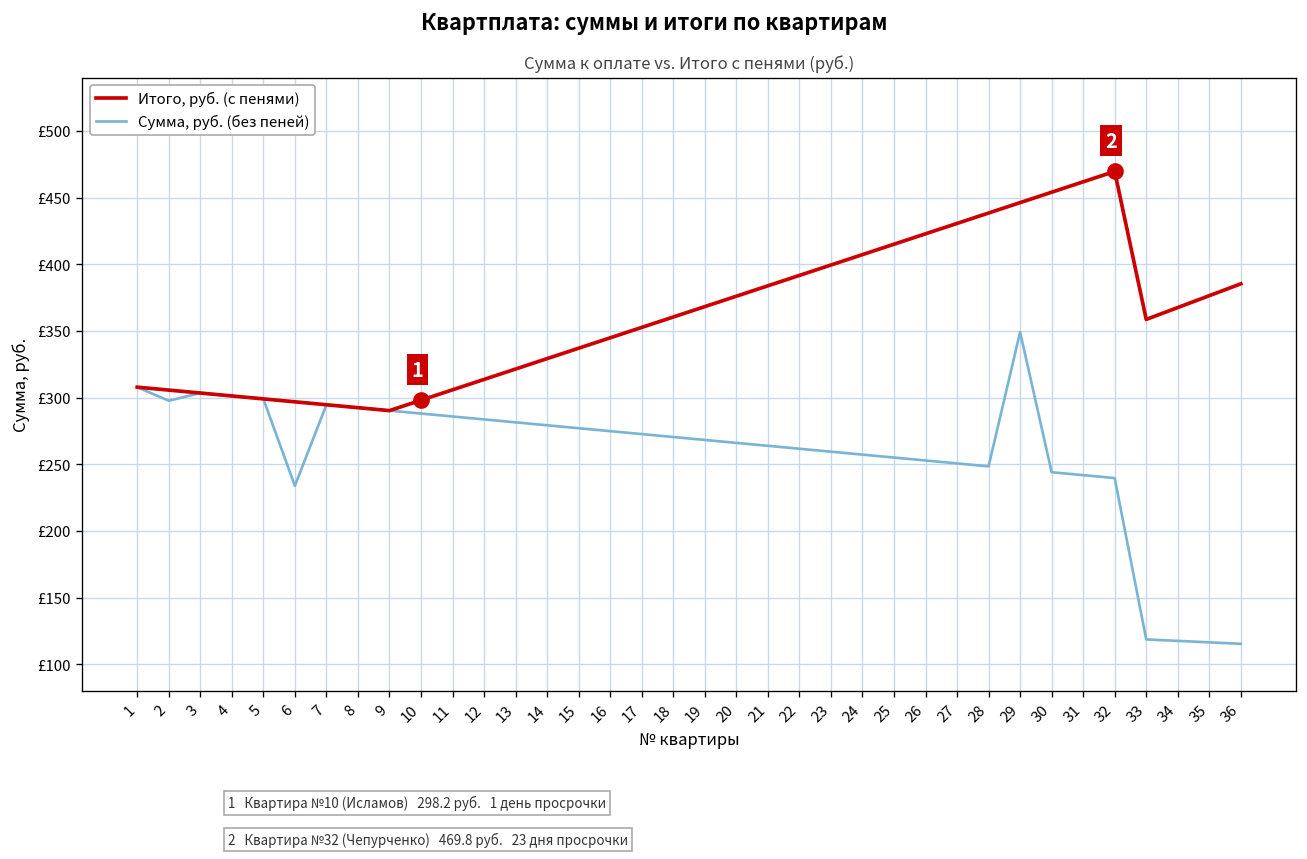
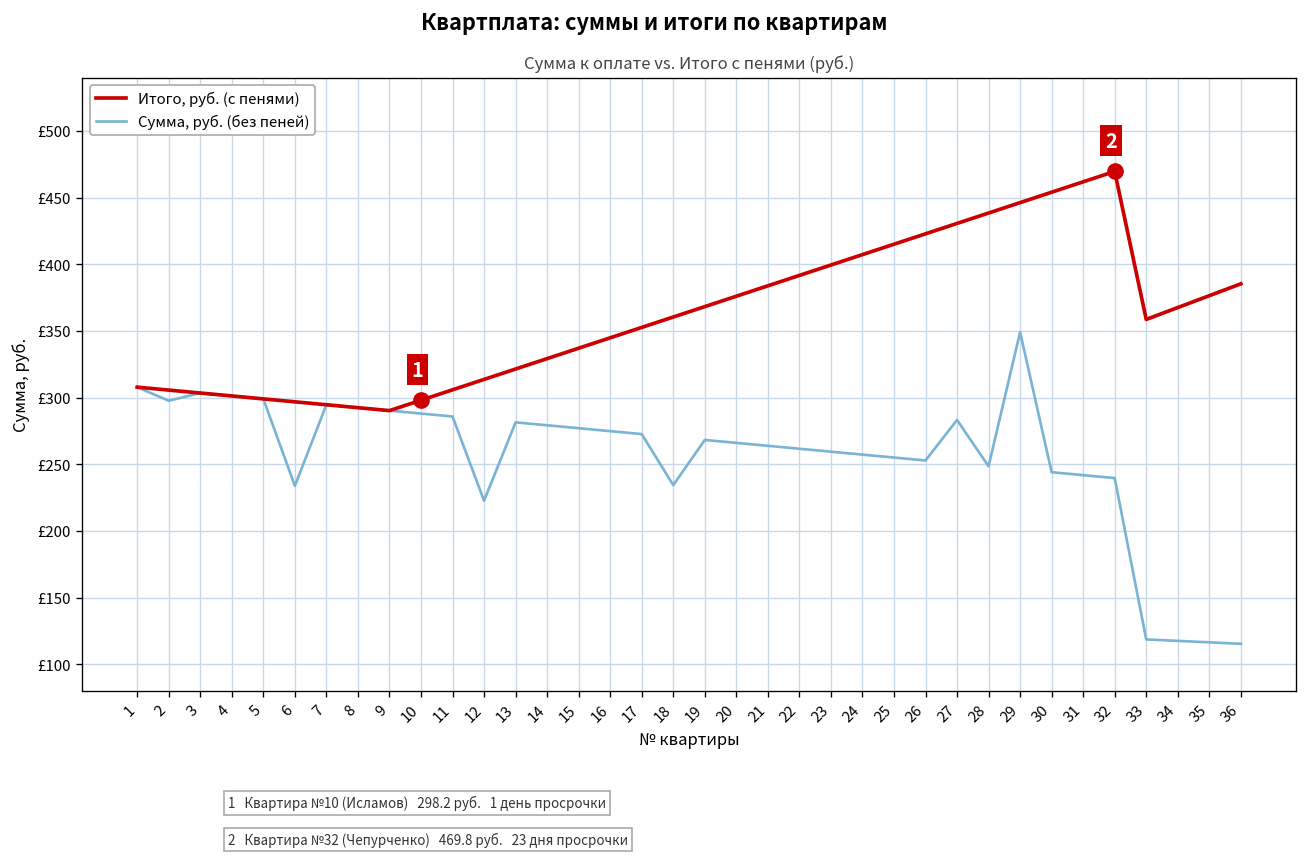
Сумма, руб. (без пеней), 12: £284 -> £223
Сумма, руб. (без пеней), 18: £271 -> £235
Сумма, руб. (без пеней), 27: £251 -> £283
